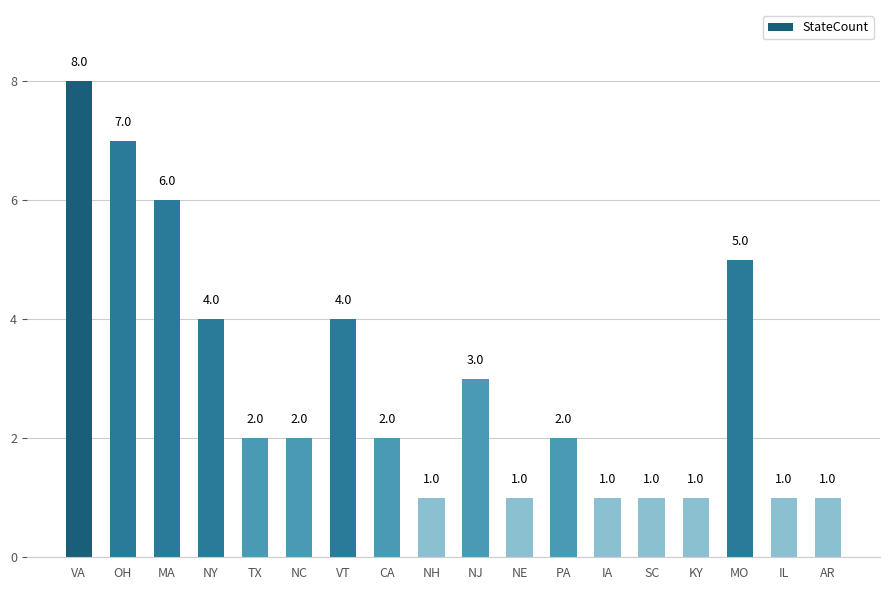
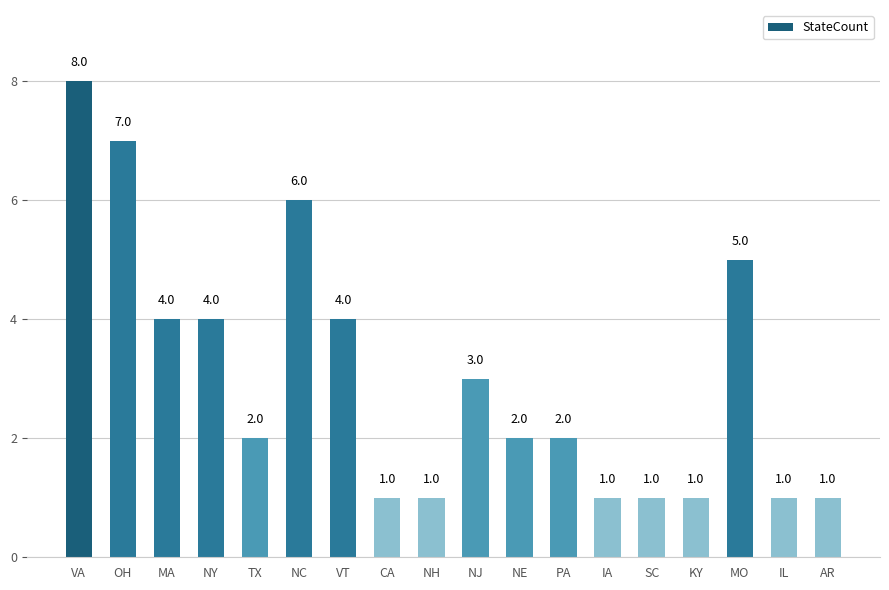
MA: 6.0 -> 4.0
NC: 2.0 -> 6.0
CA: 2.0 -> 1.0
NE: 1.0 -> 2.0
